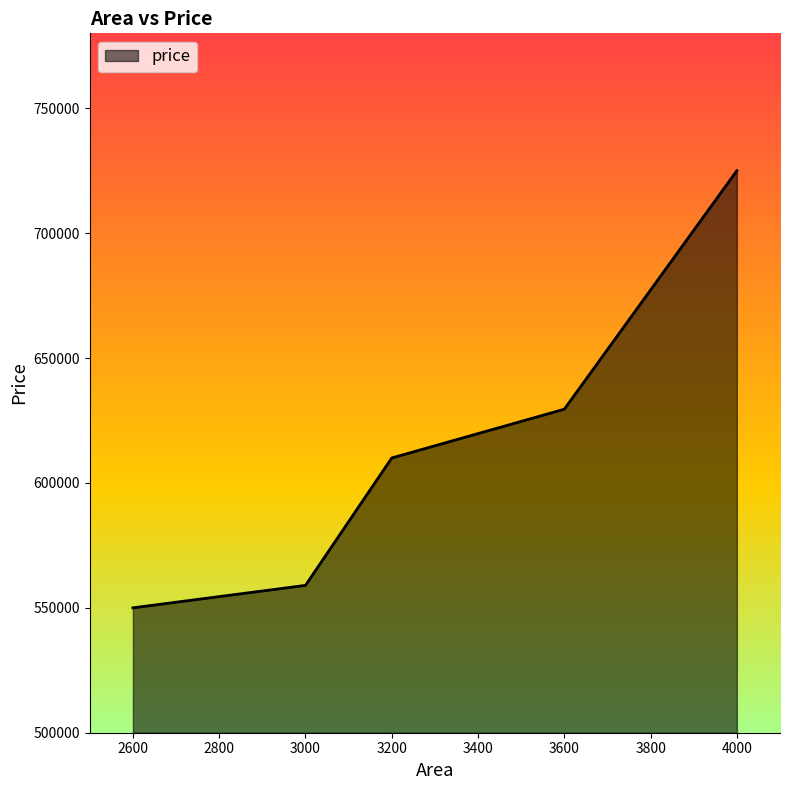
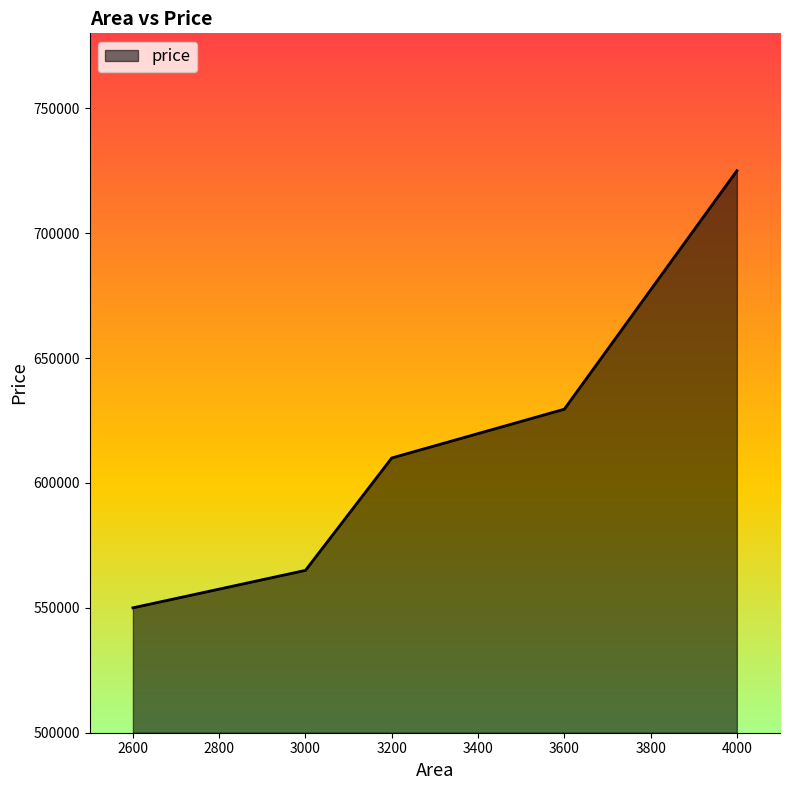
3000: 559000 -> 565000
